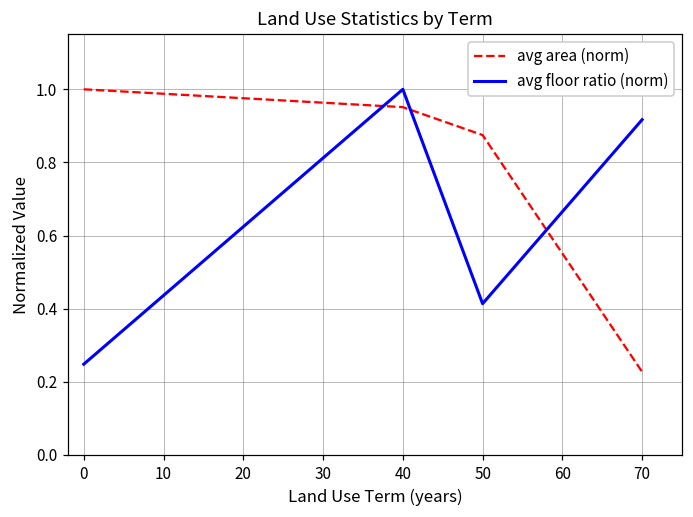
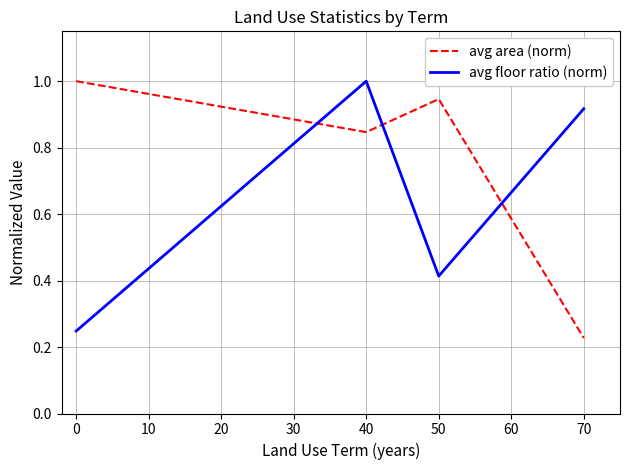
avg area (norm), 40: 0.95 -> 0.85
avg area (norm), 50: 0.87 -> 0.95
